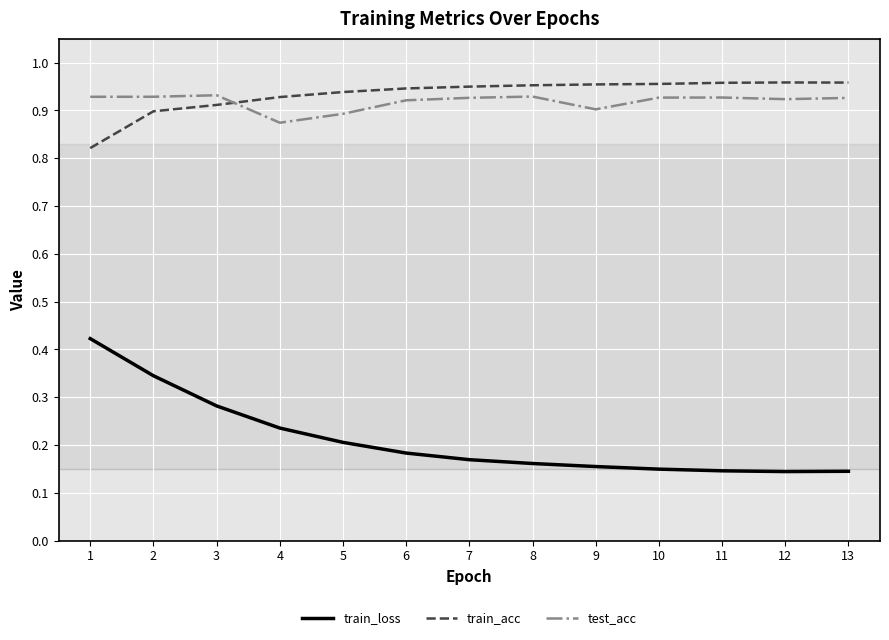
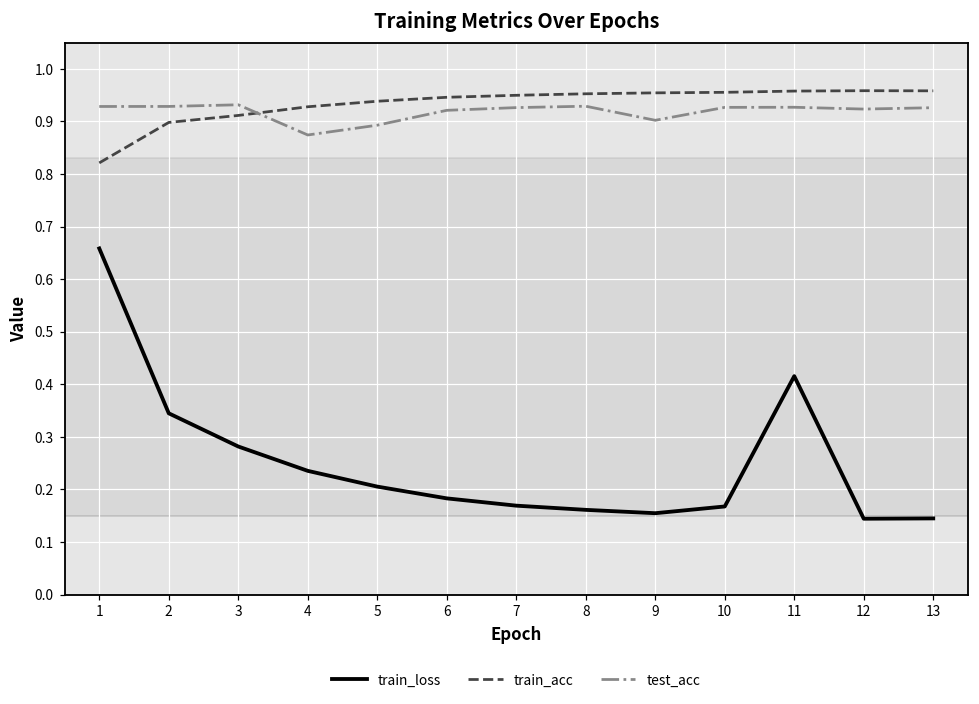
train_loss, 1: 0.42 -> 0.66
train_loss, 10: 0.15 -> 0.17
train_loss, 11: 0.15 -> 0.42
